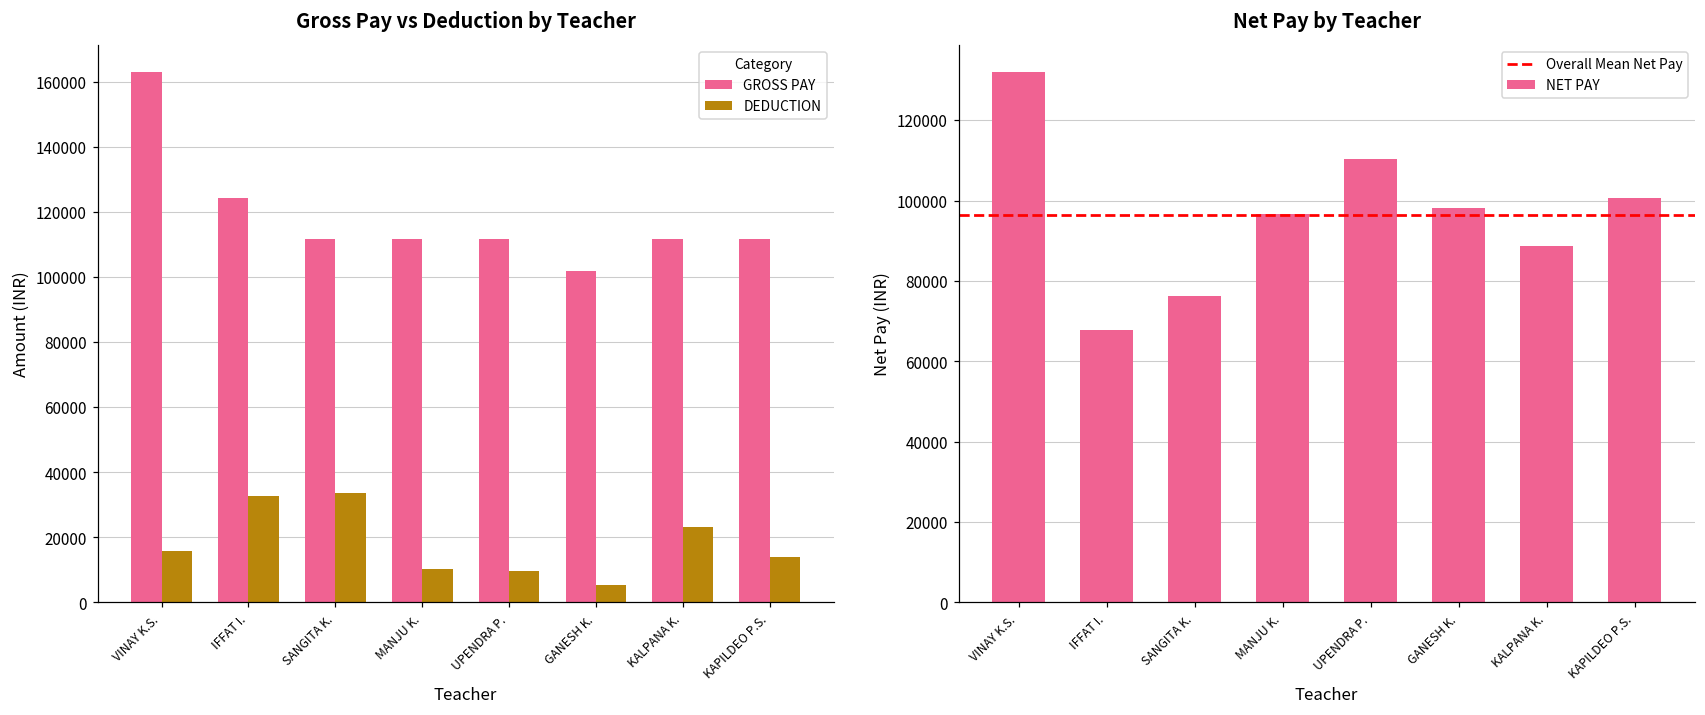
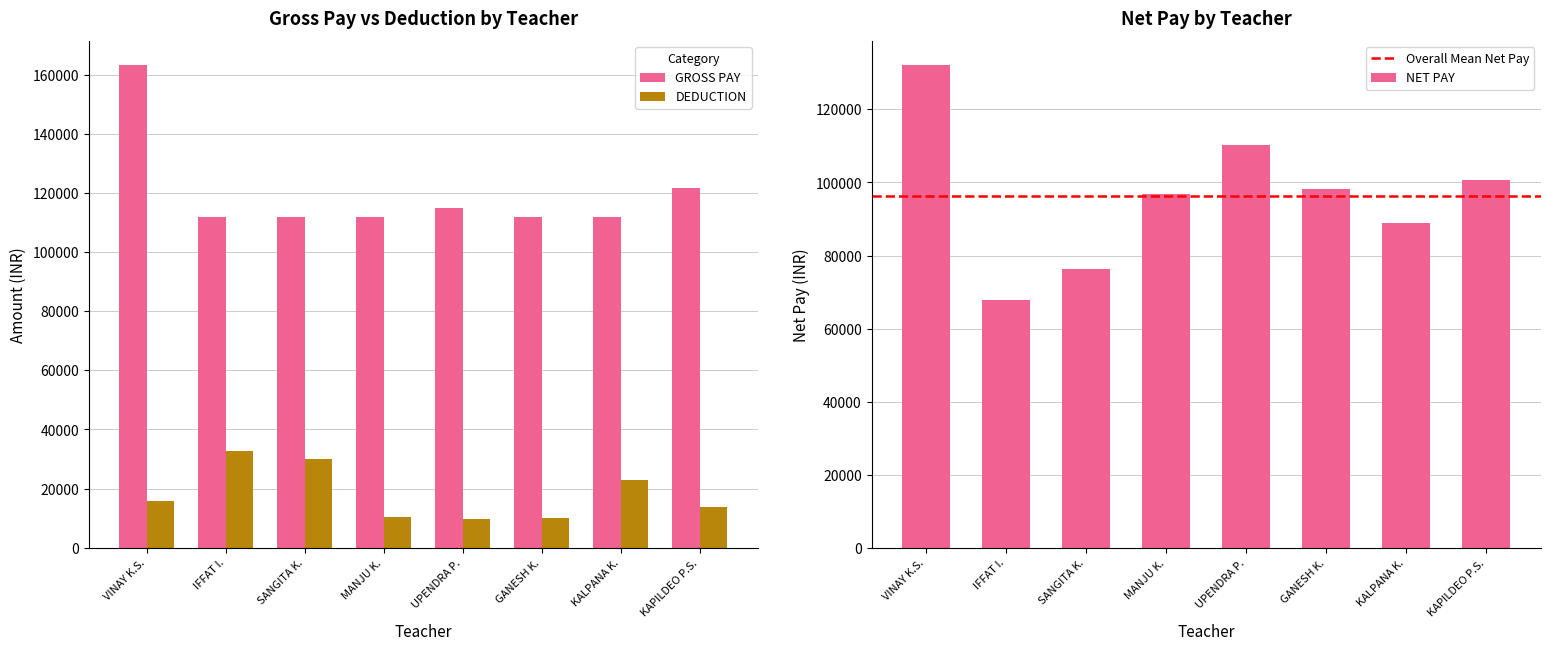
Gross Pay vs Deduction by Teacher, GROSS PAY, IFFAT I.: 125000 -> 112000
Gross Pay vs Deduction by Teacher, DEDUCTION, SANGITA K.: 34000 -> 30000
Gross Pay vs Deduction by Teacher, GROSS PAY, UPENDRA P.: 112000 -> 115000
Gross Pay vs Deduction by Teacher, GROSS PAY, GANESH K.: 102000 -> 112000
Gross Pay vs Deduction by Teacher, DEDUCTION, GANESH K.: 6000 -> 10000
Gross Pay vs Deduction by Teacher, GROSS PAY, KAPILDEO P.S.: 112000 -> 122000
